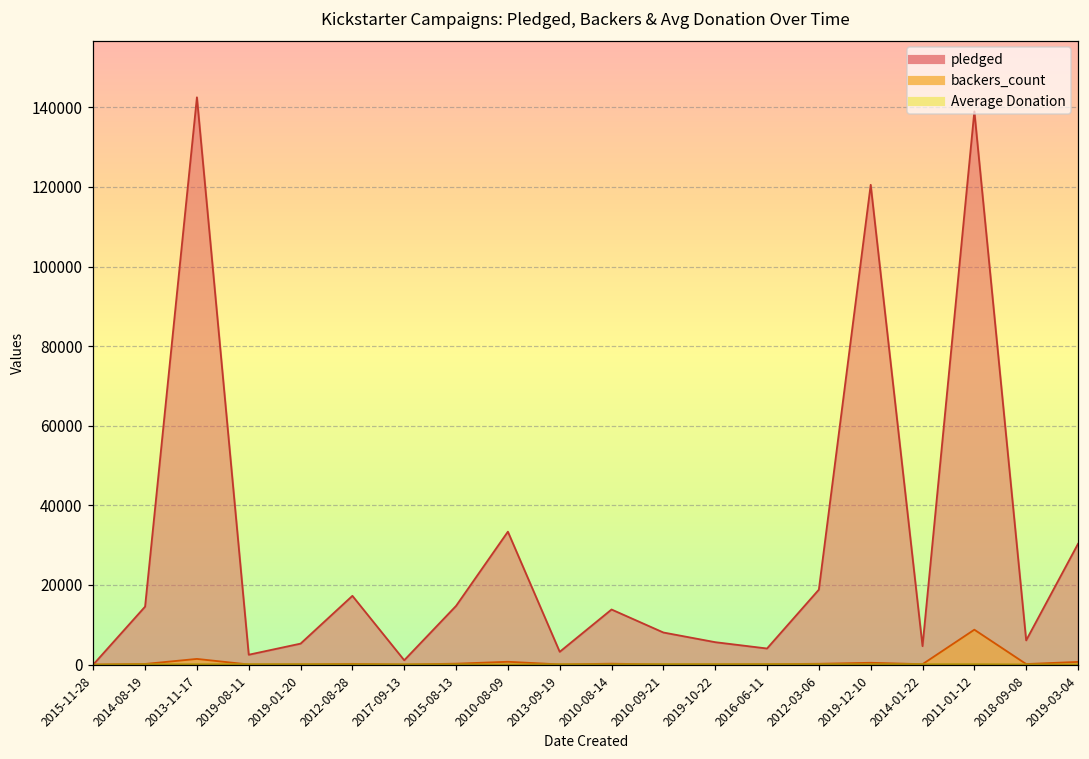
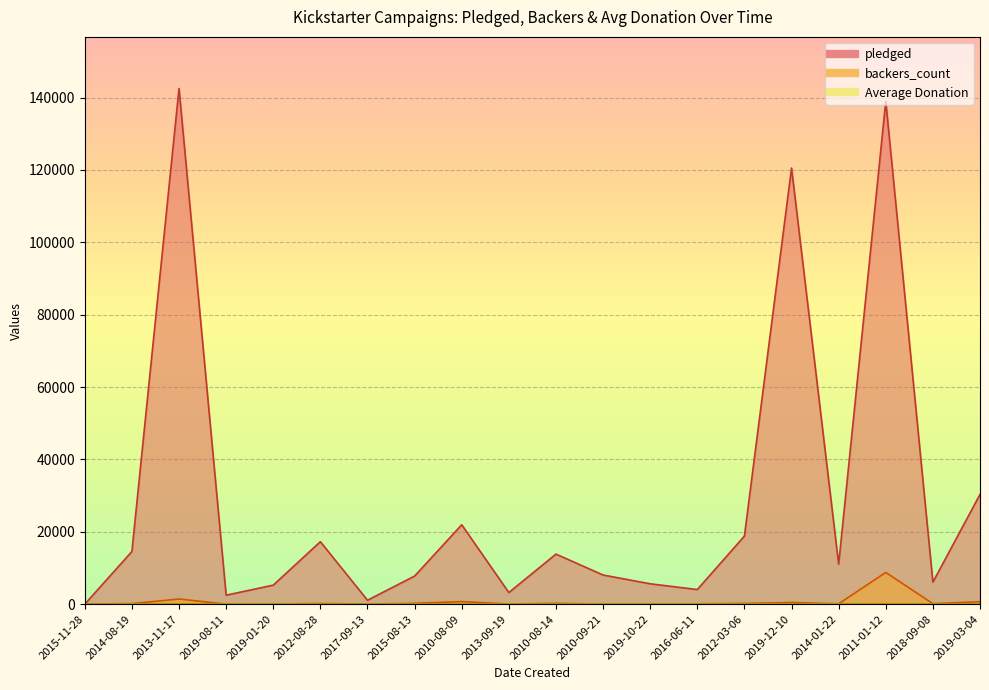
pledged, 2015-08-13: 15000 -> 8000
pledged, 2010-08-09: 33000 -> 22000
pledged, 2014-01-22: 5000 -> 11000
